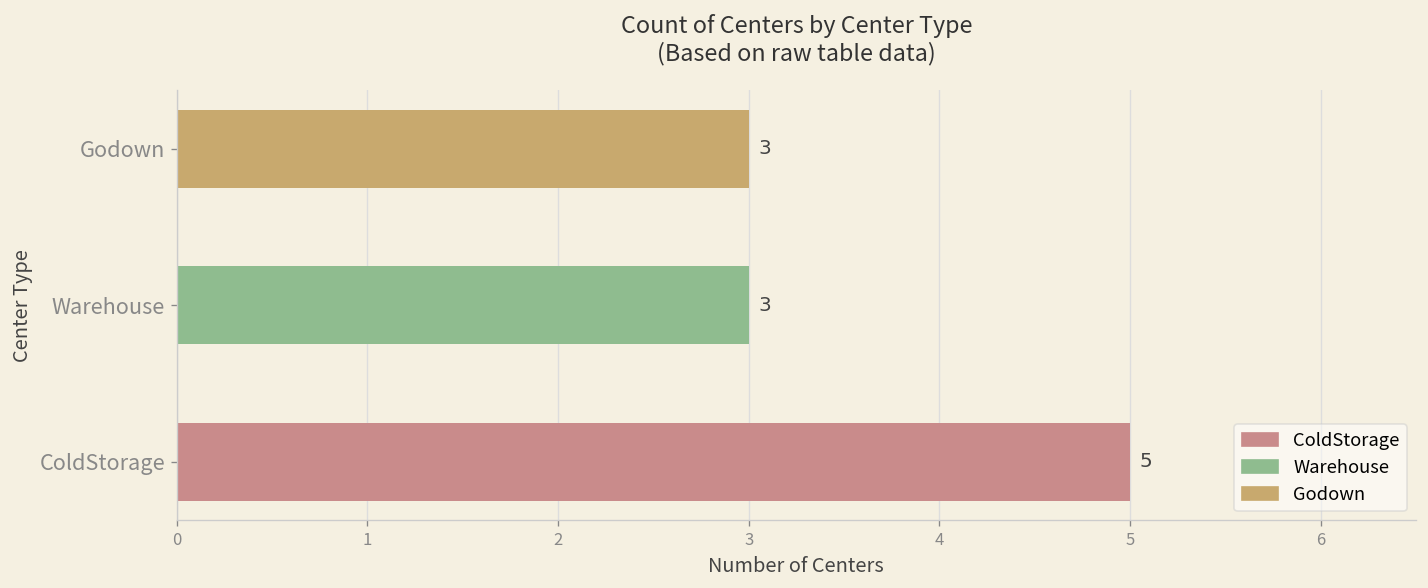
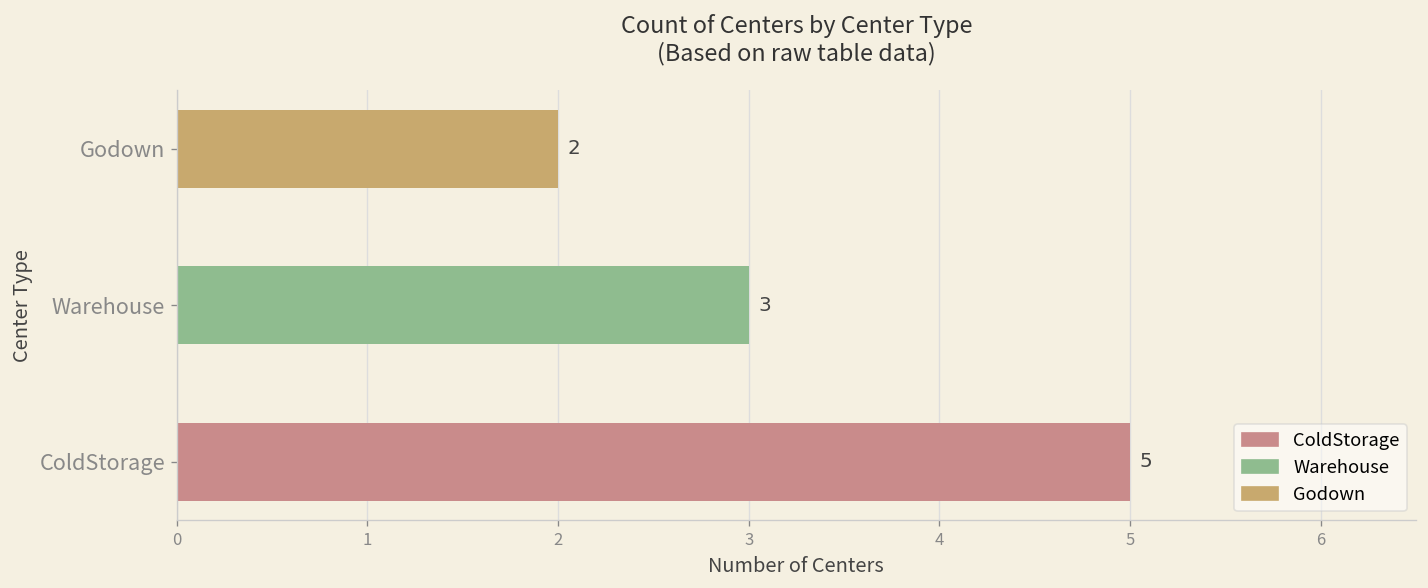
Godown: 3 -> 2
